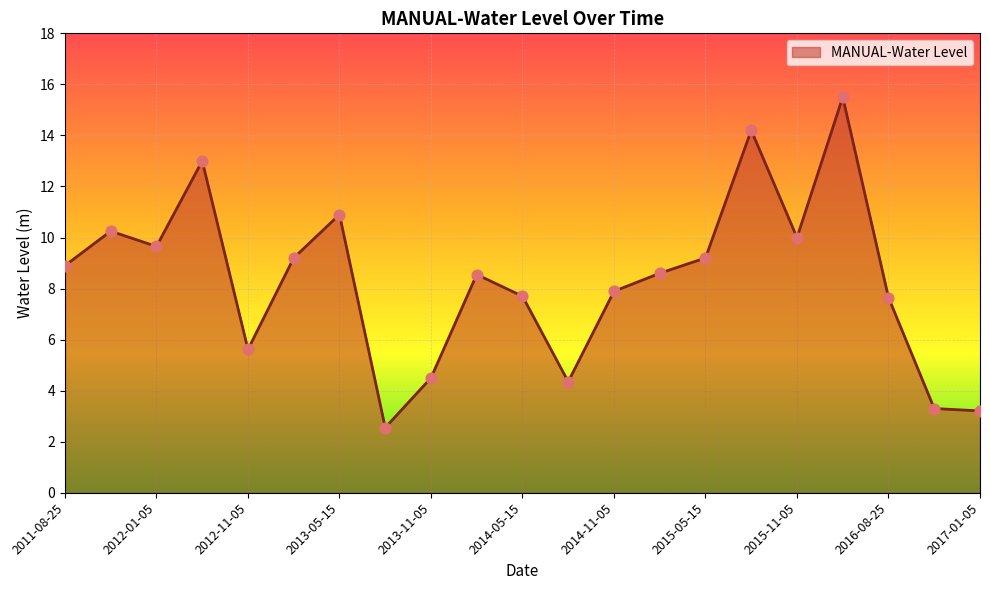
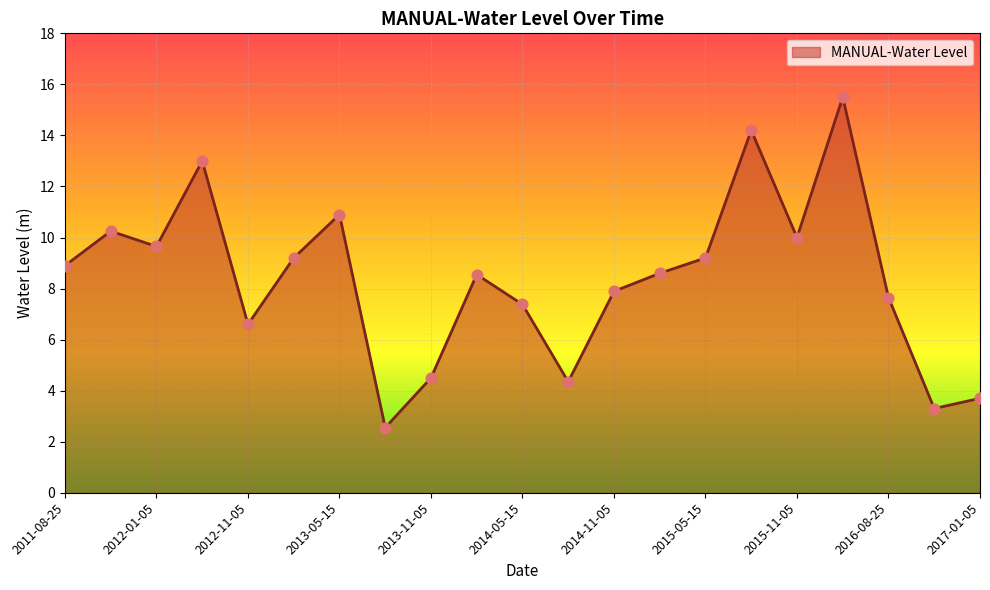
2012-11-05: 5.6 -> 6.6
2014-05-15: 7.7 -> 7.4
2017-01-05: 3.2 -> 3.7
